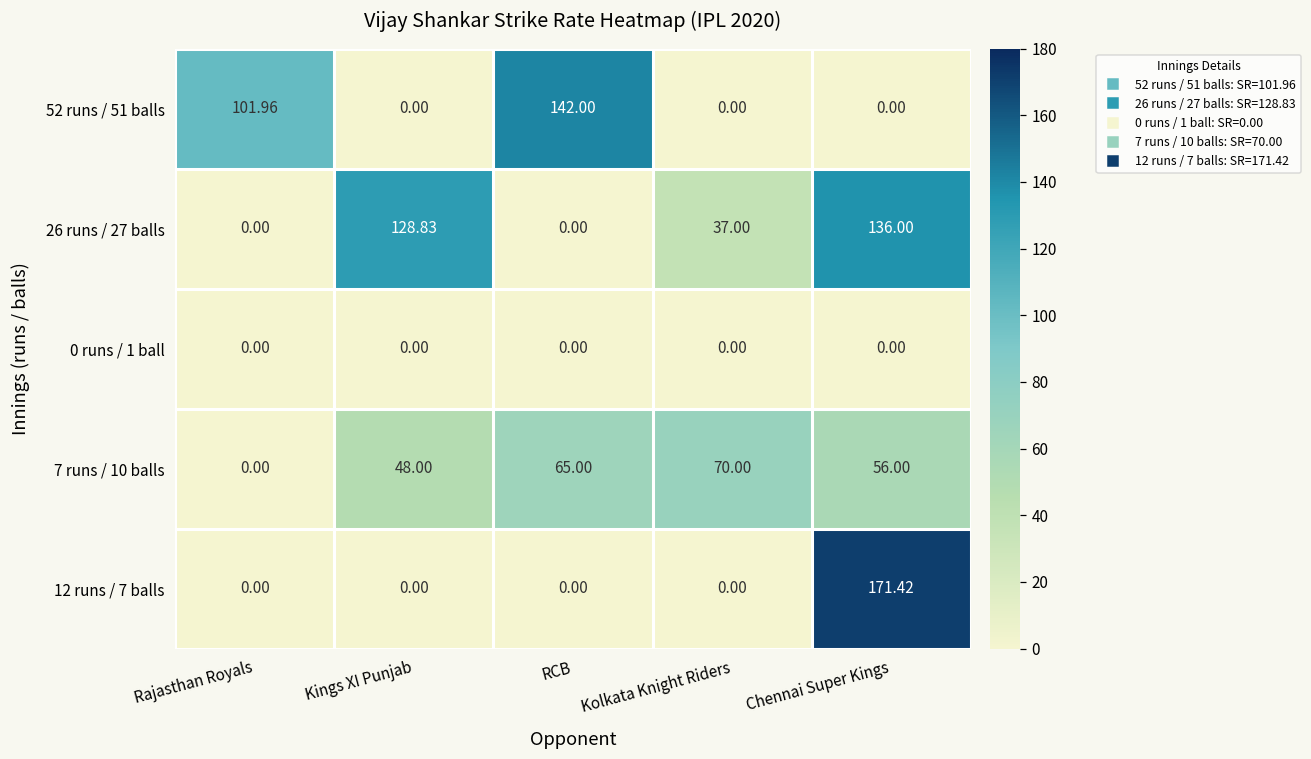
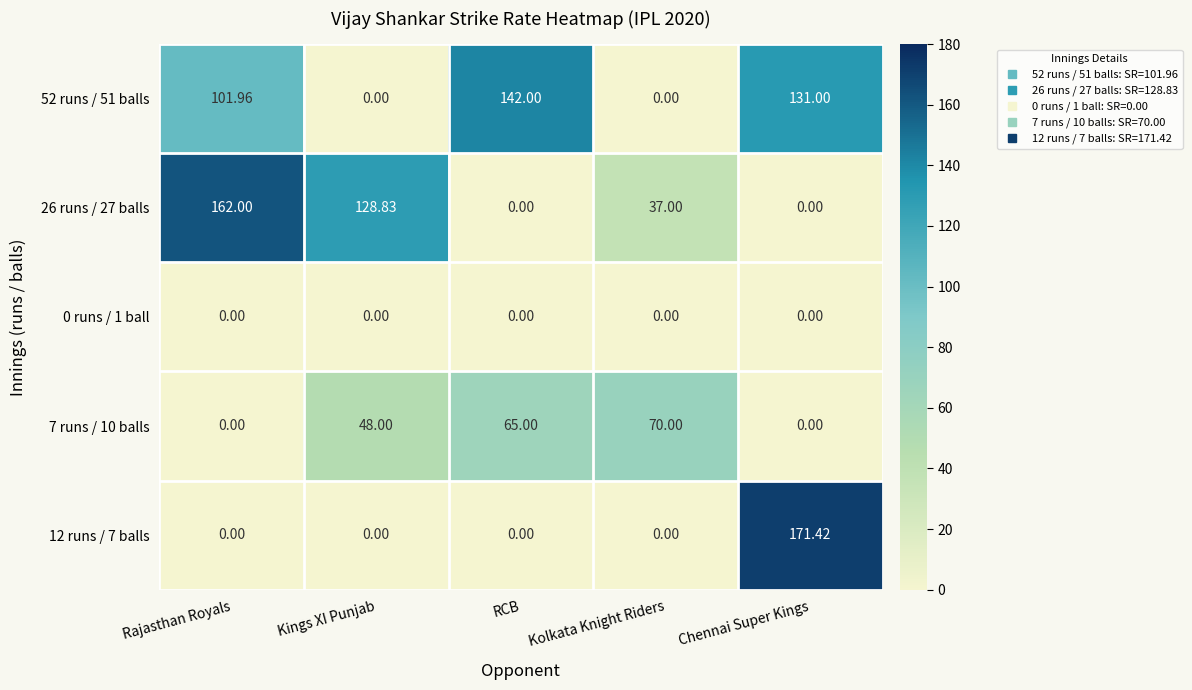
52 runs / 51 balls, Chennai Super Kings: 0.00 -> 131.00
26 runs / 27 balls, Rajasthan Royals: 0.00 -> 162.00
26 runs / 27 balls, Chennai Super Kings: 136.00 -> 0.00
7 runs / 10 balls, Chennai Super Kings: 56.00 -> 0.00
